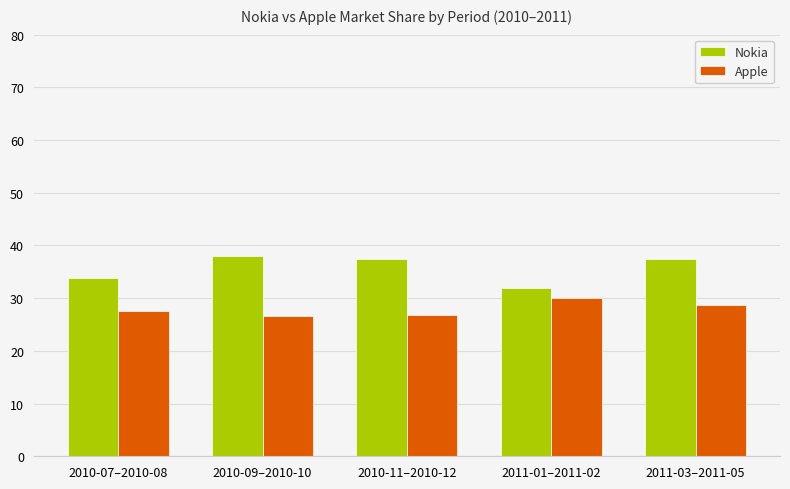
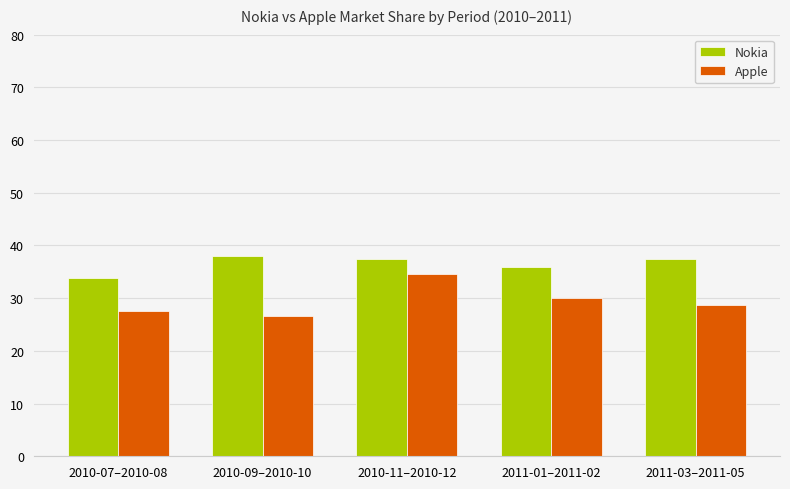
Apple, 2010-11–2010-12: 27 -> 35
Nokia, 2011-01–2011-02: 32 -> 36
